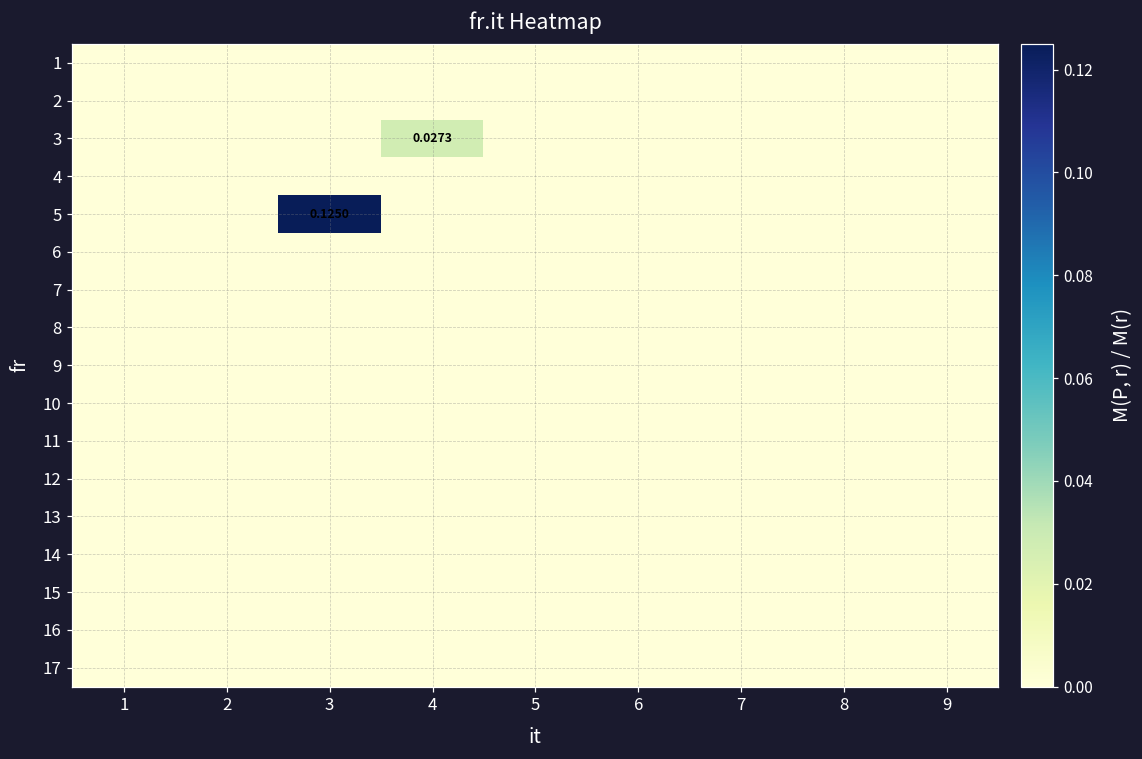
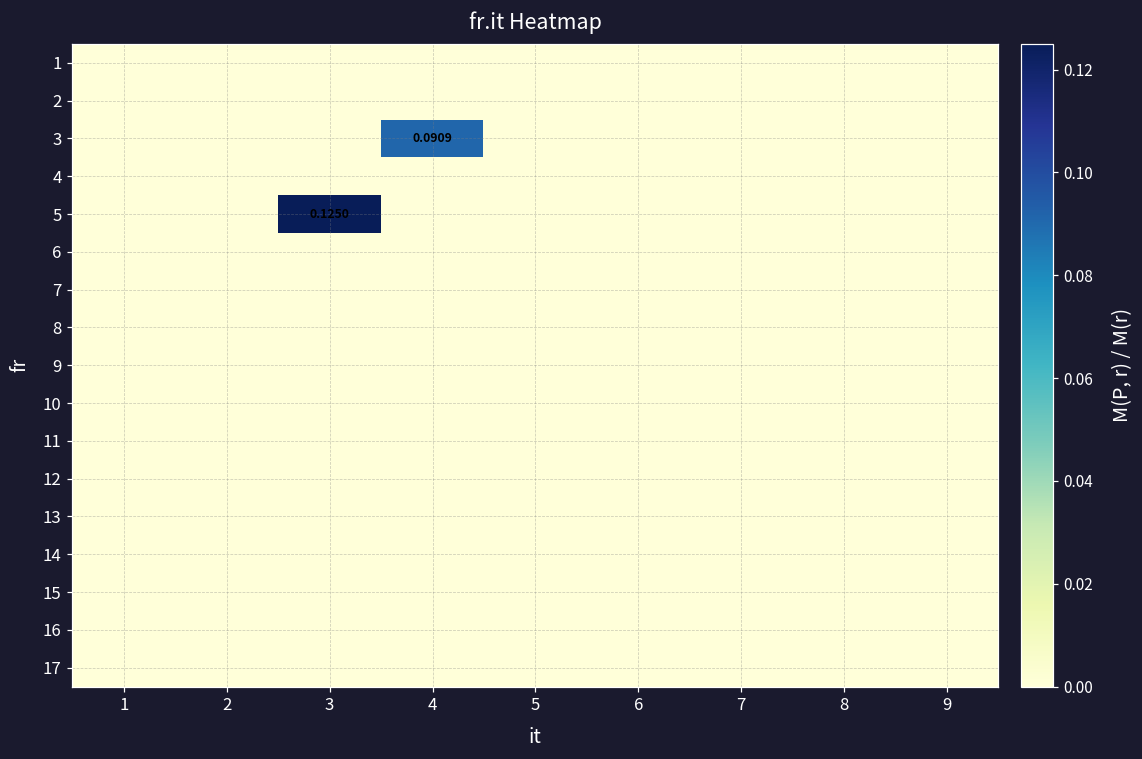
3, 4: 0.0273 -> 0.0909
